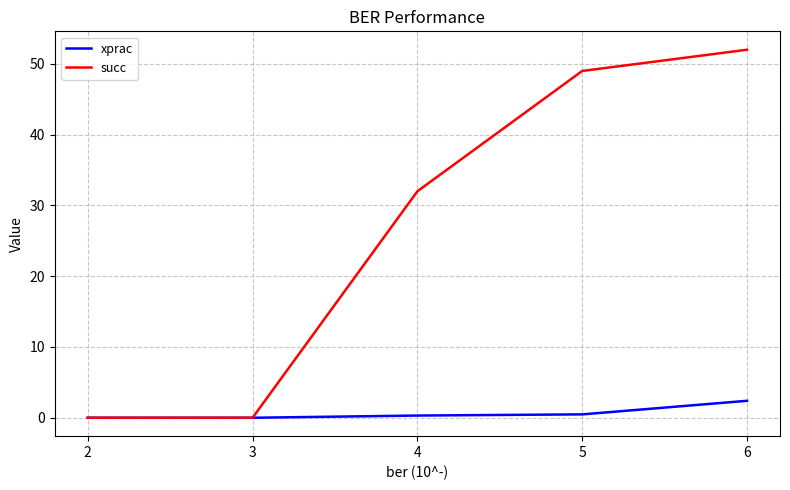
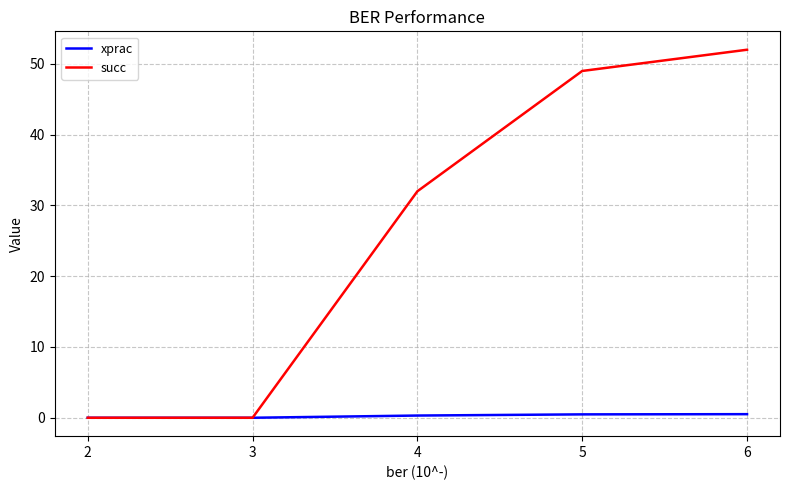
xprac, 6: 2 -> 1
